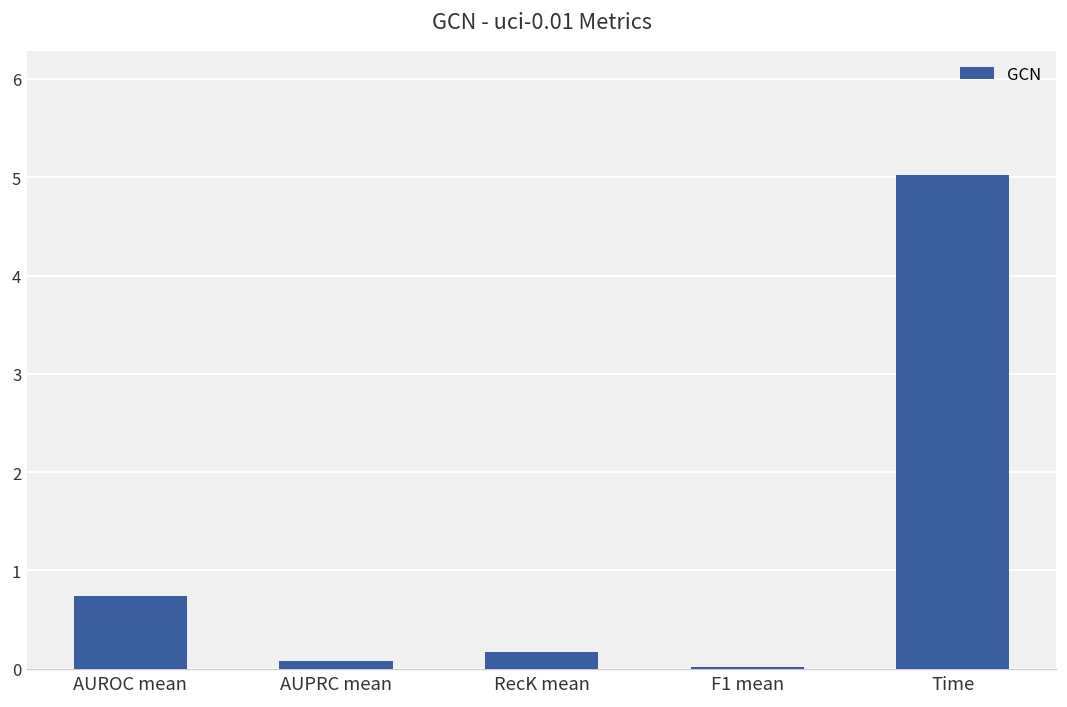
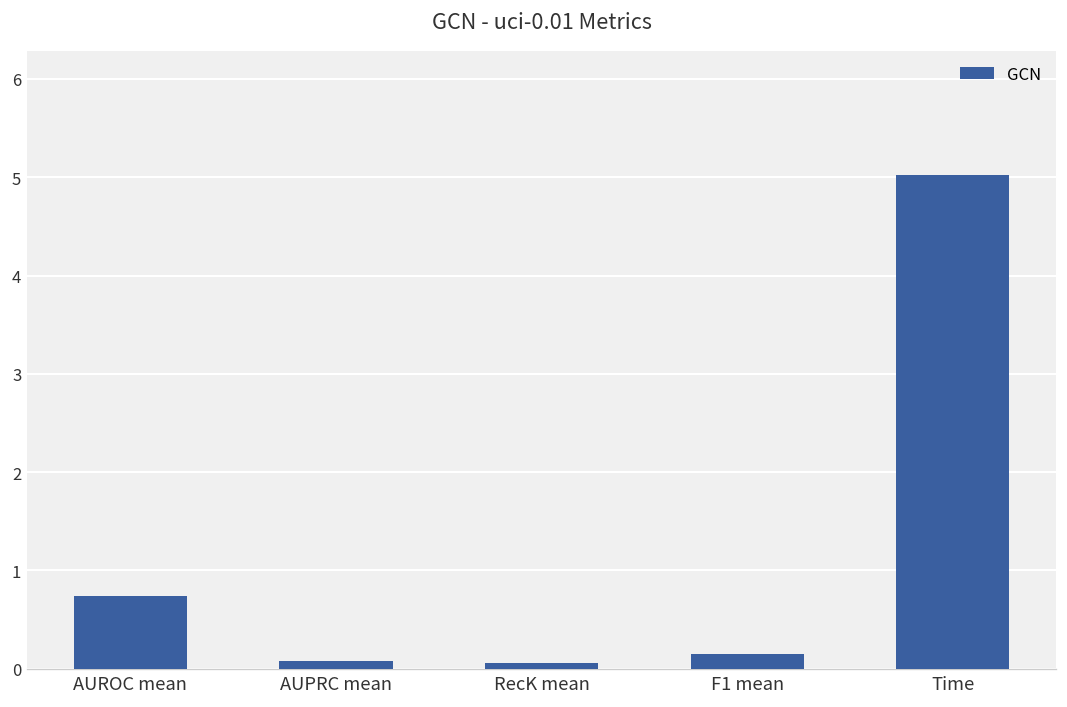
RecK mean: 0.2 -> 0.1
F1 mean: 0.0 -> 0.1
